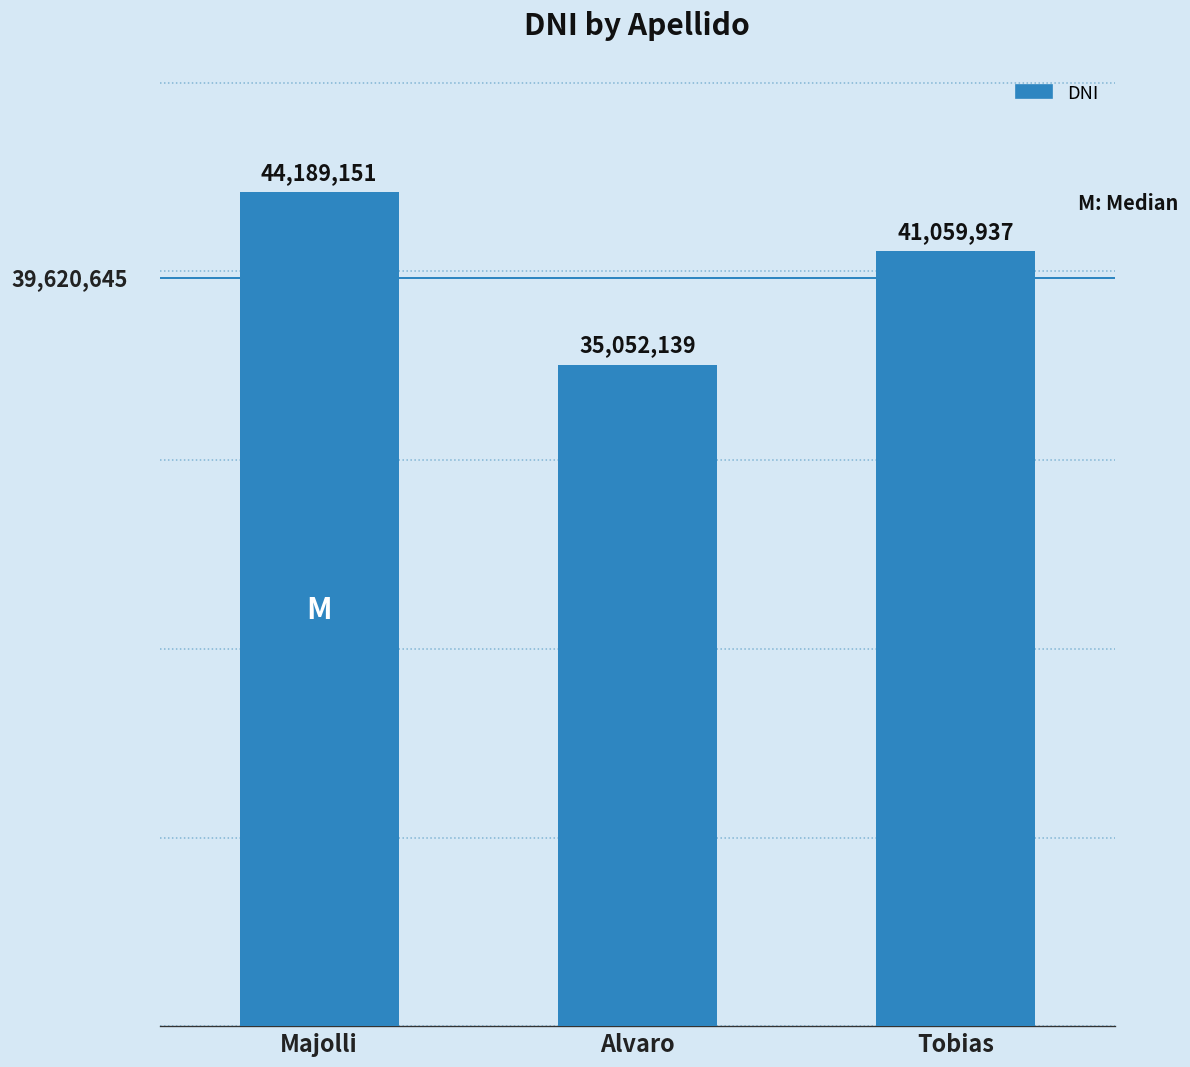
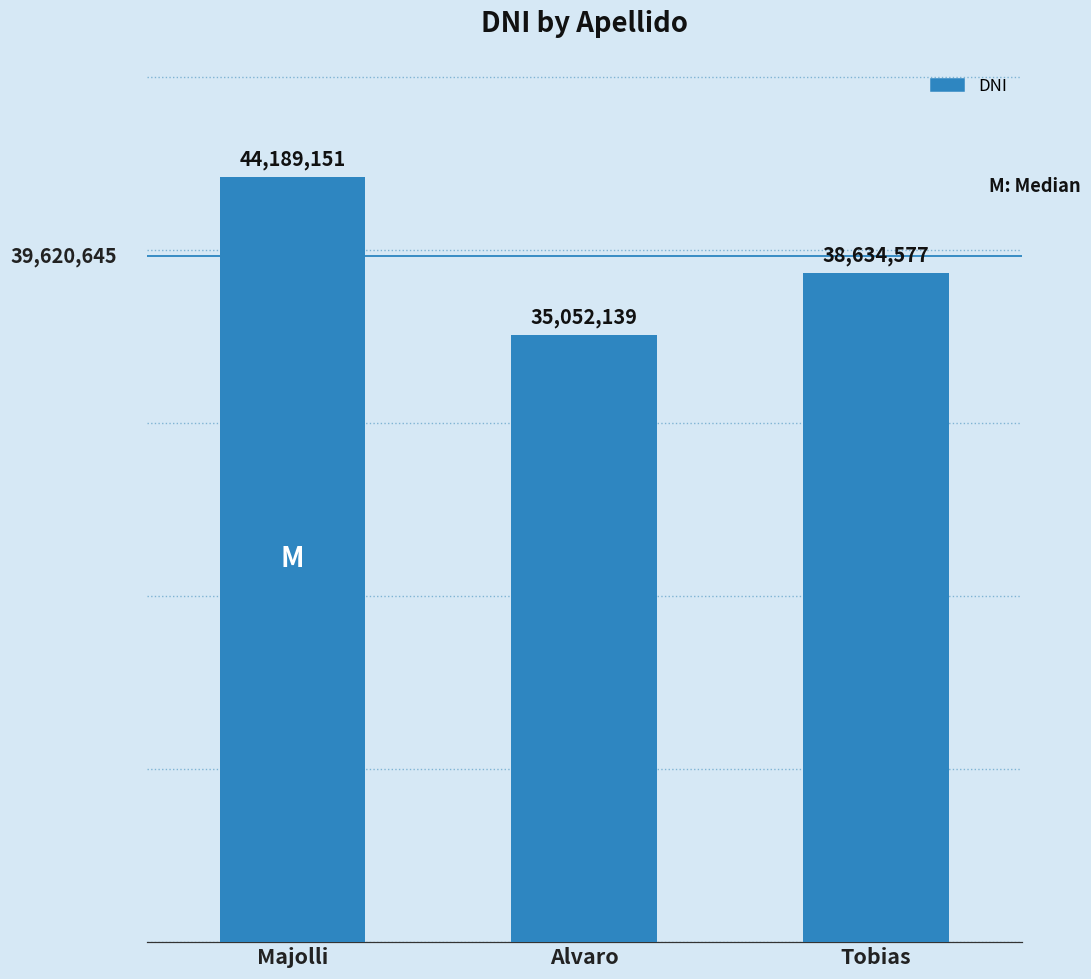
Tobias: 41,059,937 -> 38,634,577
